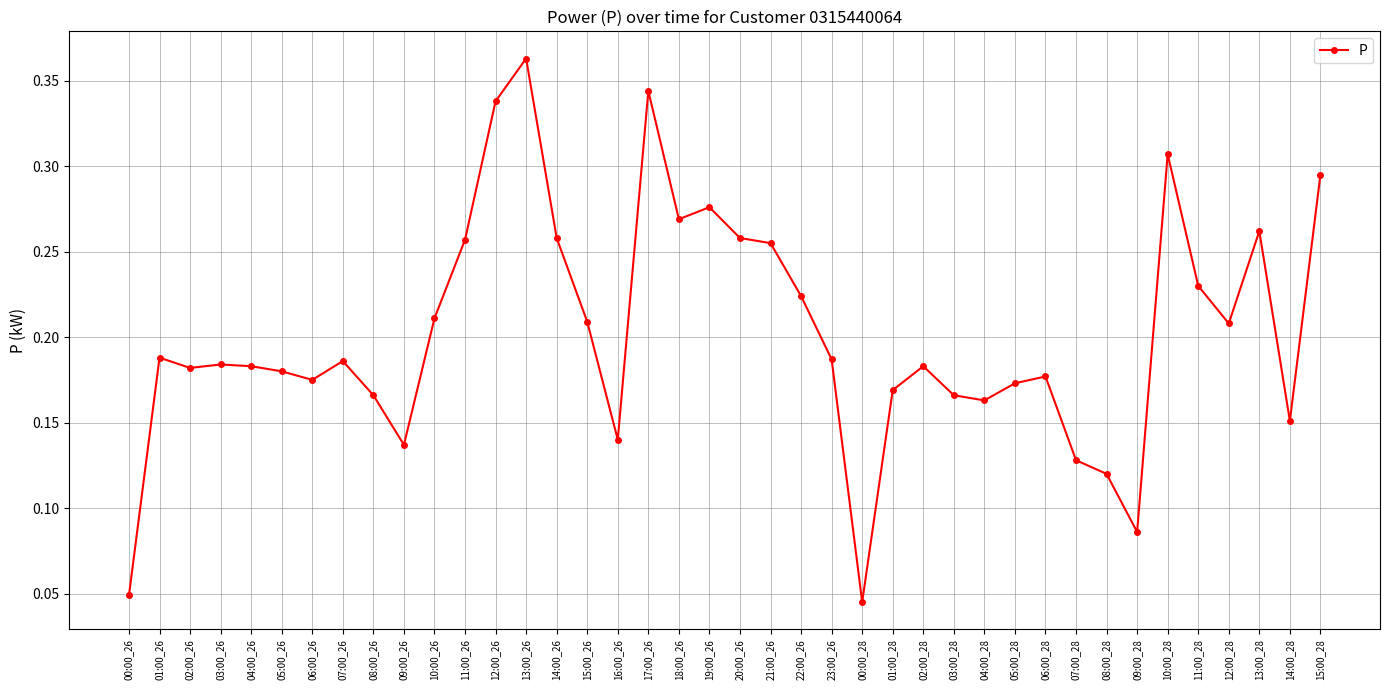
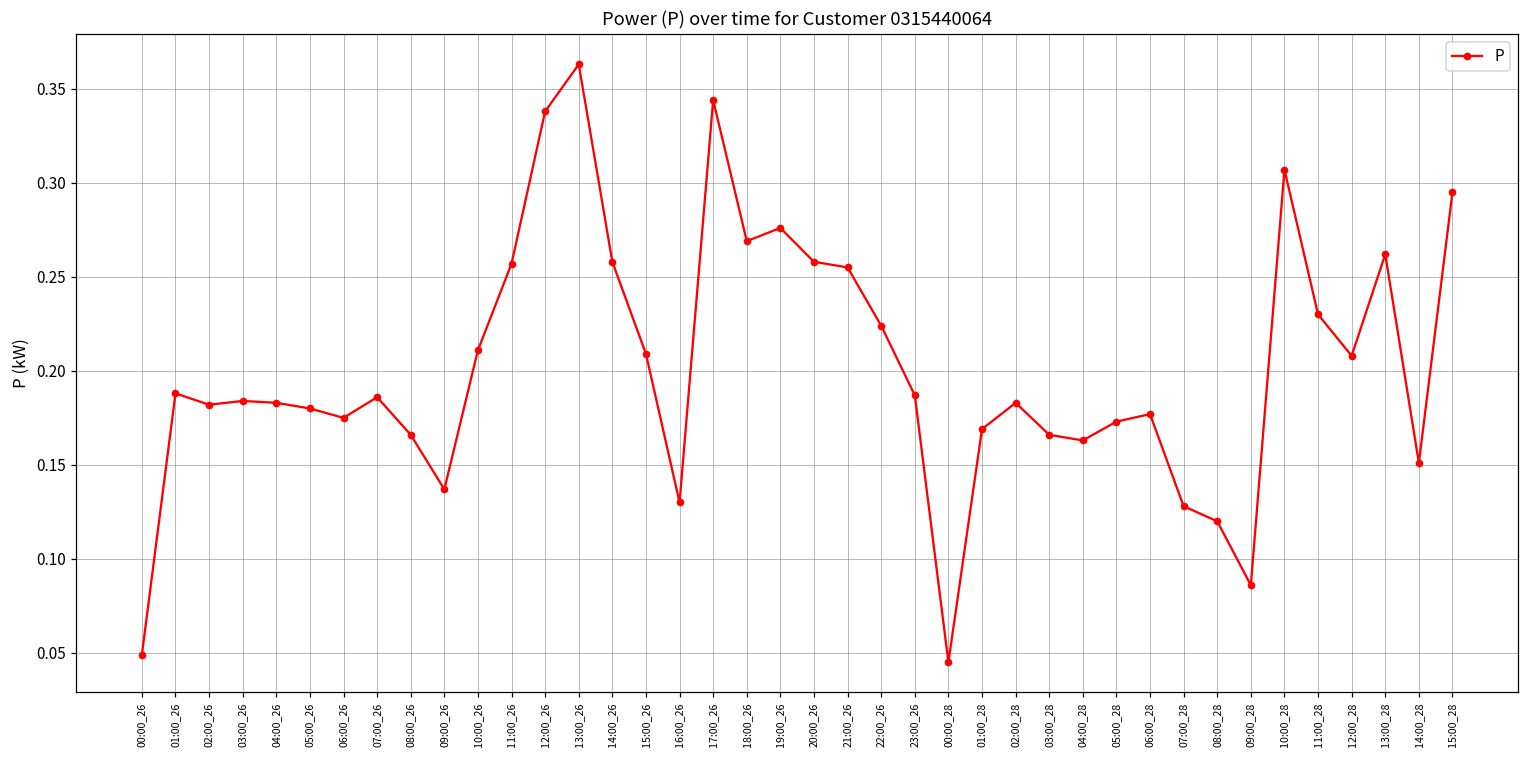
16:00_26: 0.14 -> 0.13
